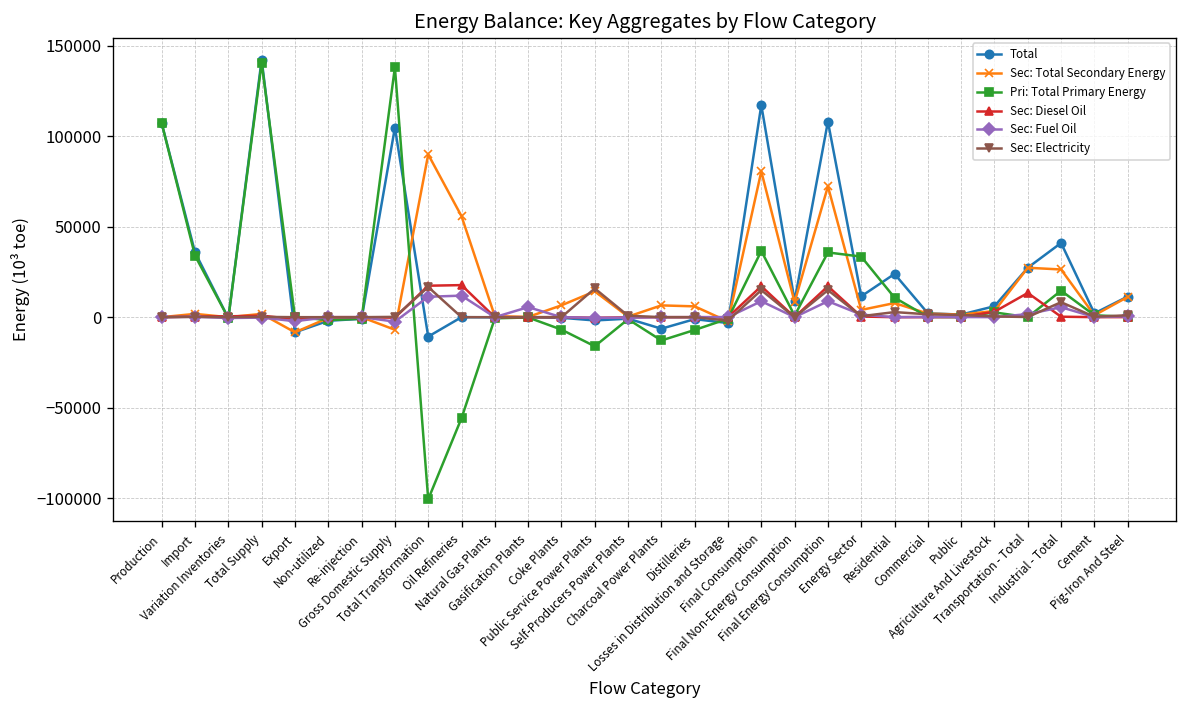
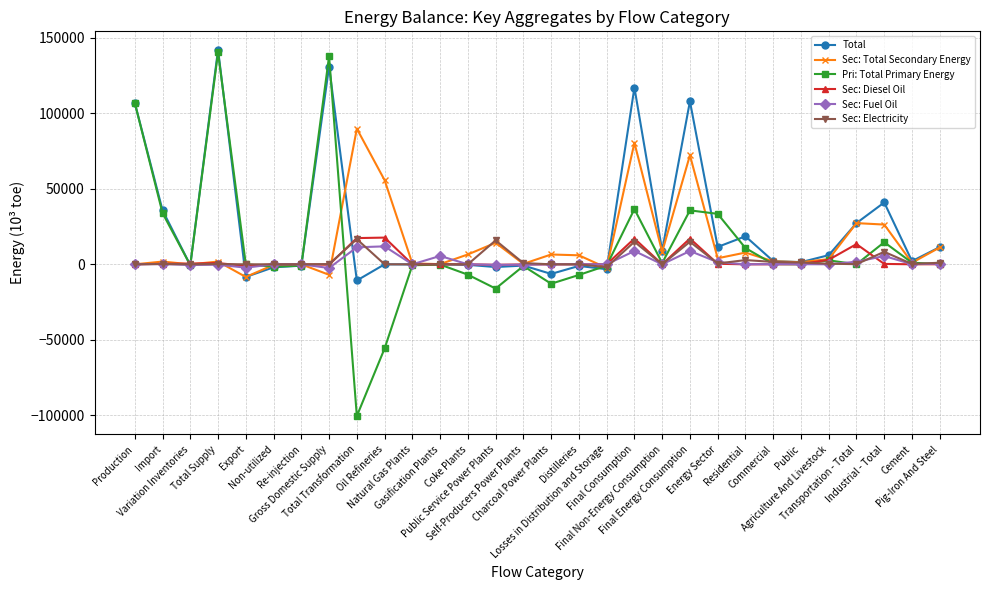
Total, Gross Domestic Supply: 105000 -> 131000
Total, Residential: 24000 -> 19000
